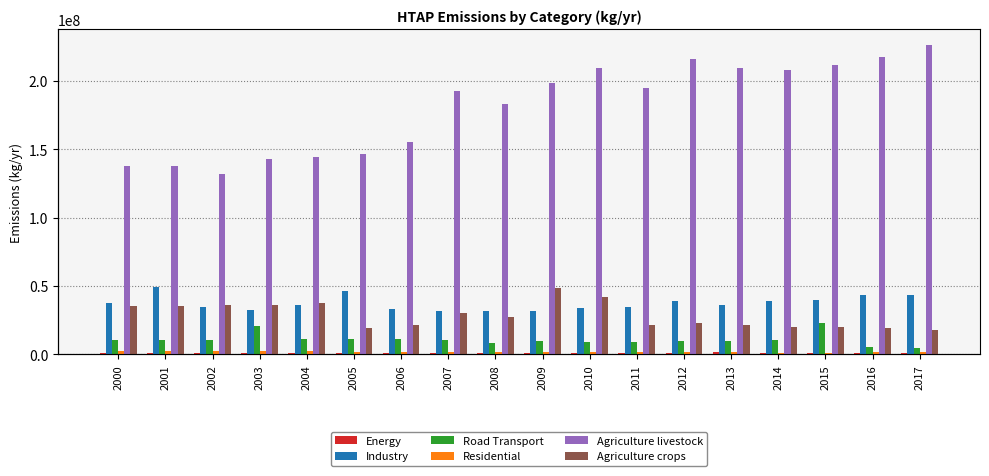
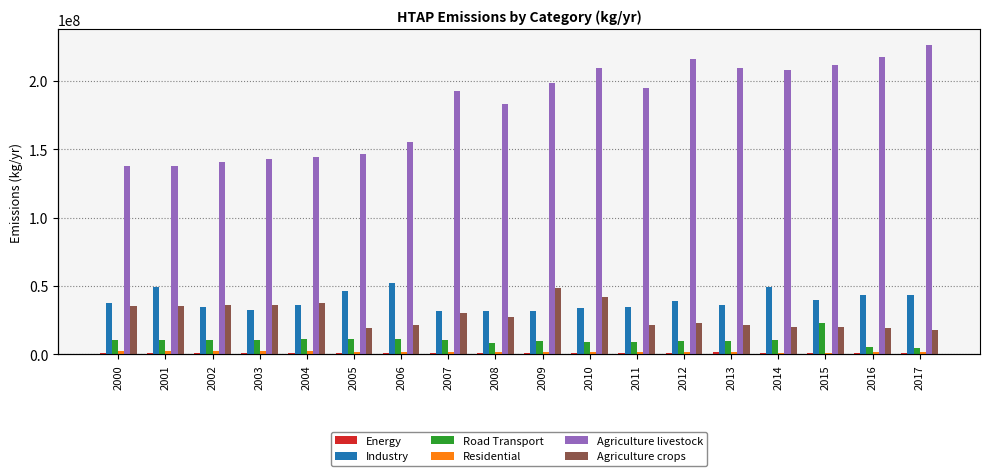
Agriculture livestock, 2002: 132000000 -> 141000000
Road Transport, 2003: 21000000 -> 11000000
Industry, 2006: 33000000 -> 52000000
Industry, 2014: 39000000 -> 49000000
